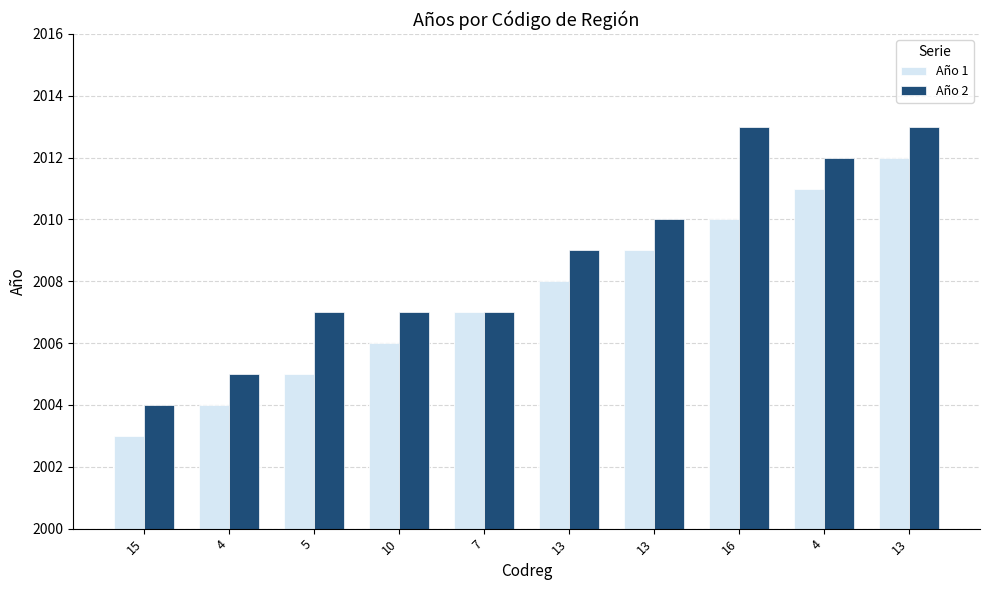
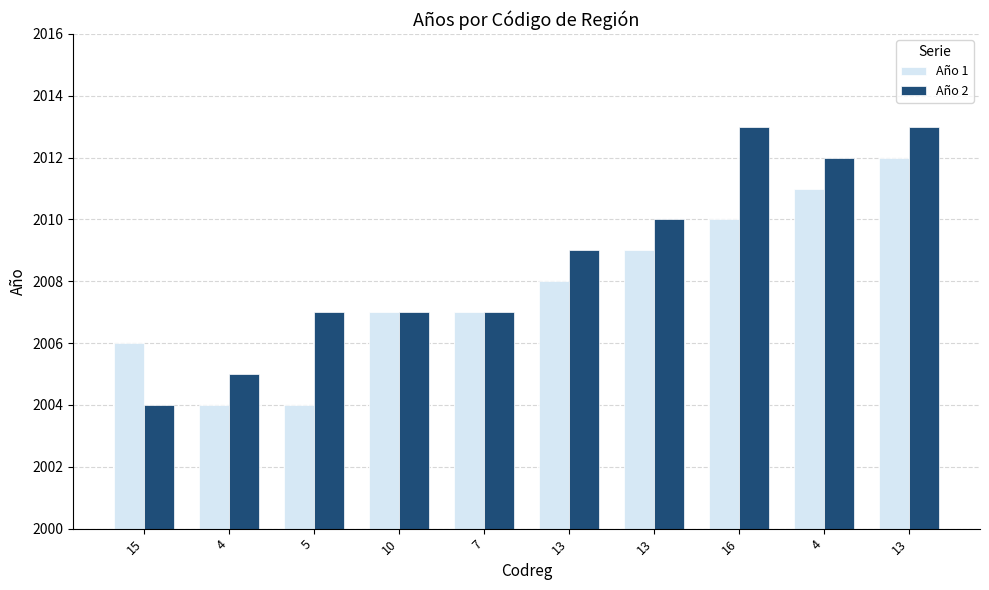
Año 1, 15: 2003 -> 2006
Año 1, 5: 2005 -> 2004
Año 1, 10: 2006 -> 2007
